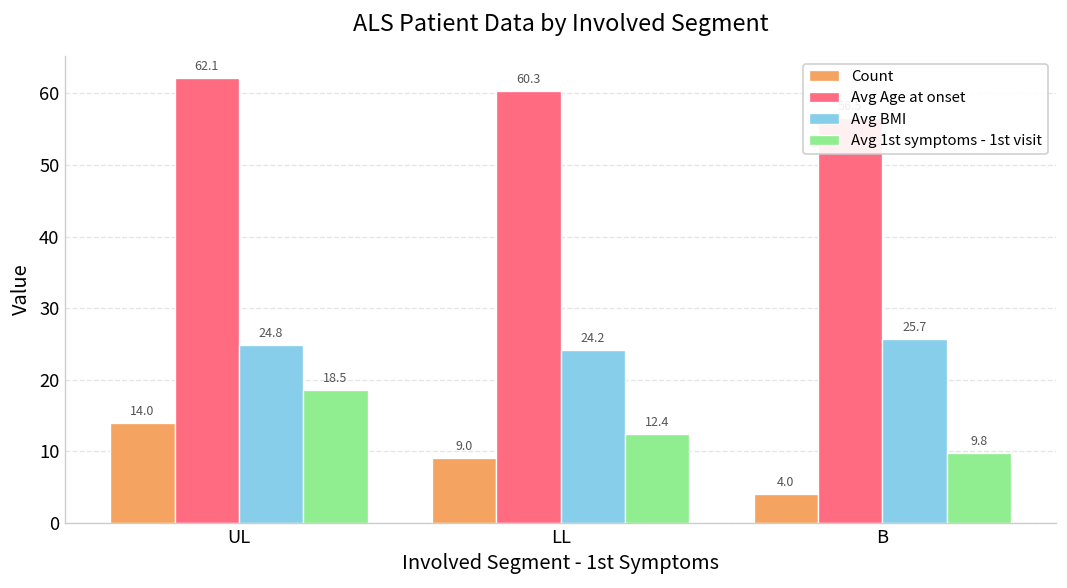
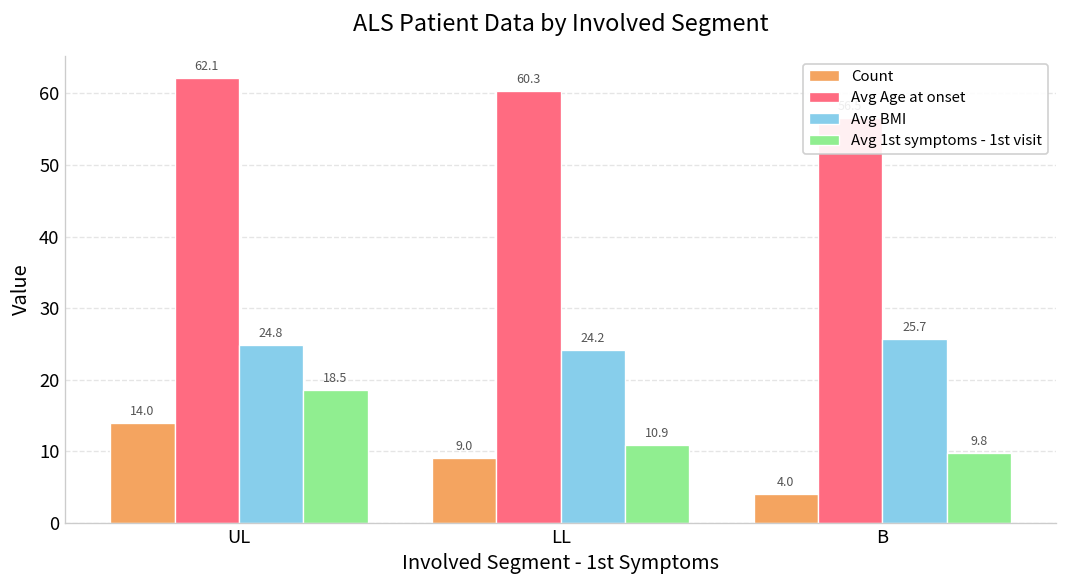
Avg 1st symptoms - 1st visit, LL: 12.4 -> 10.9
